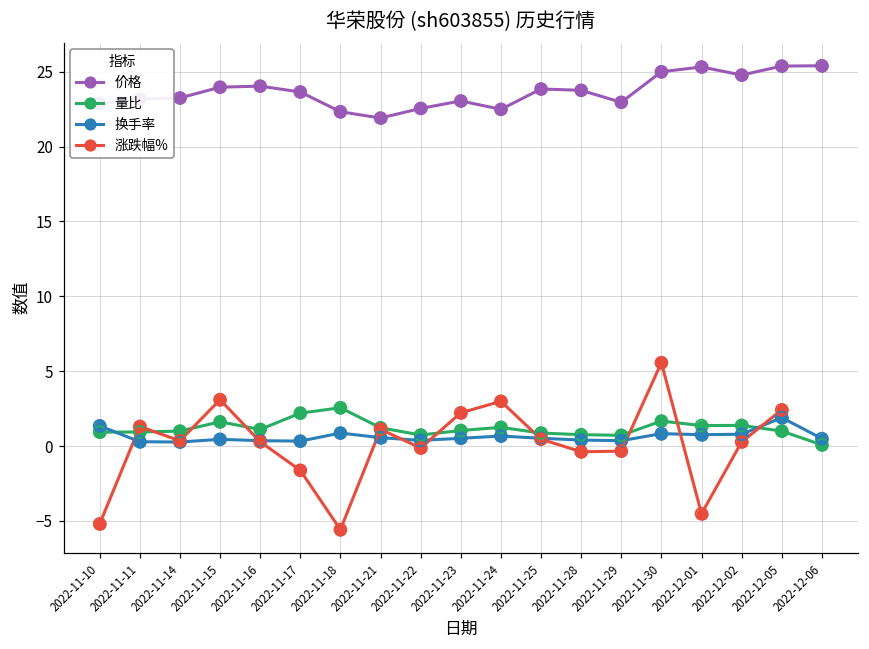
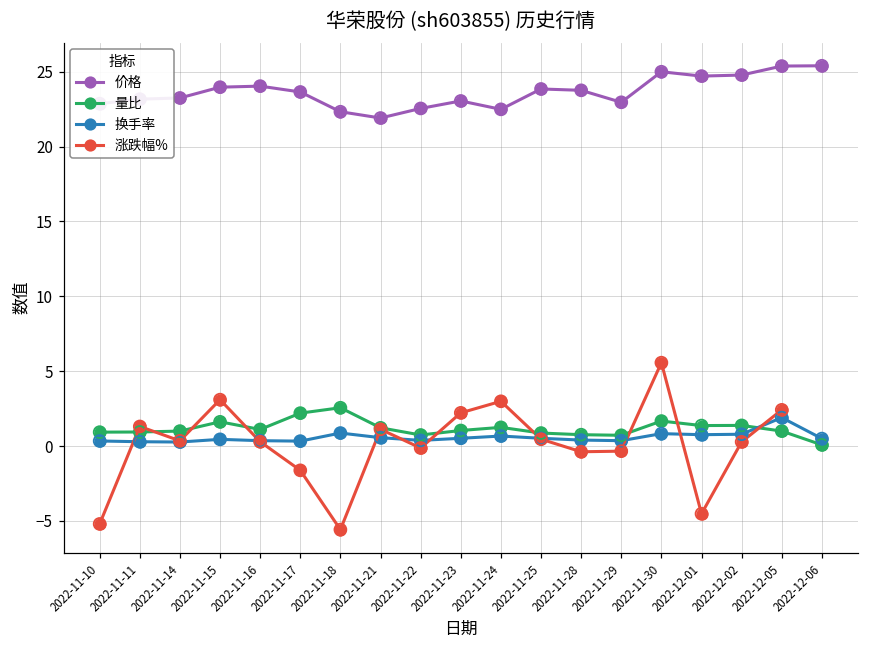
换手率, 2022-11-10: 1.4 -> 0.3
价格, 2022-12-01: 25.3 -> 24.7
